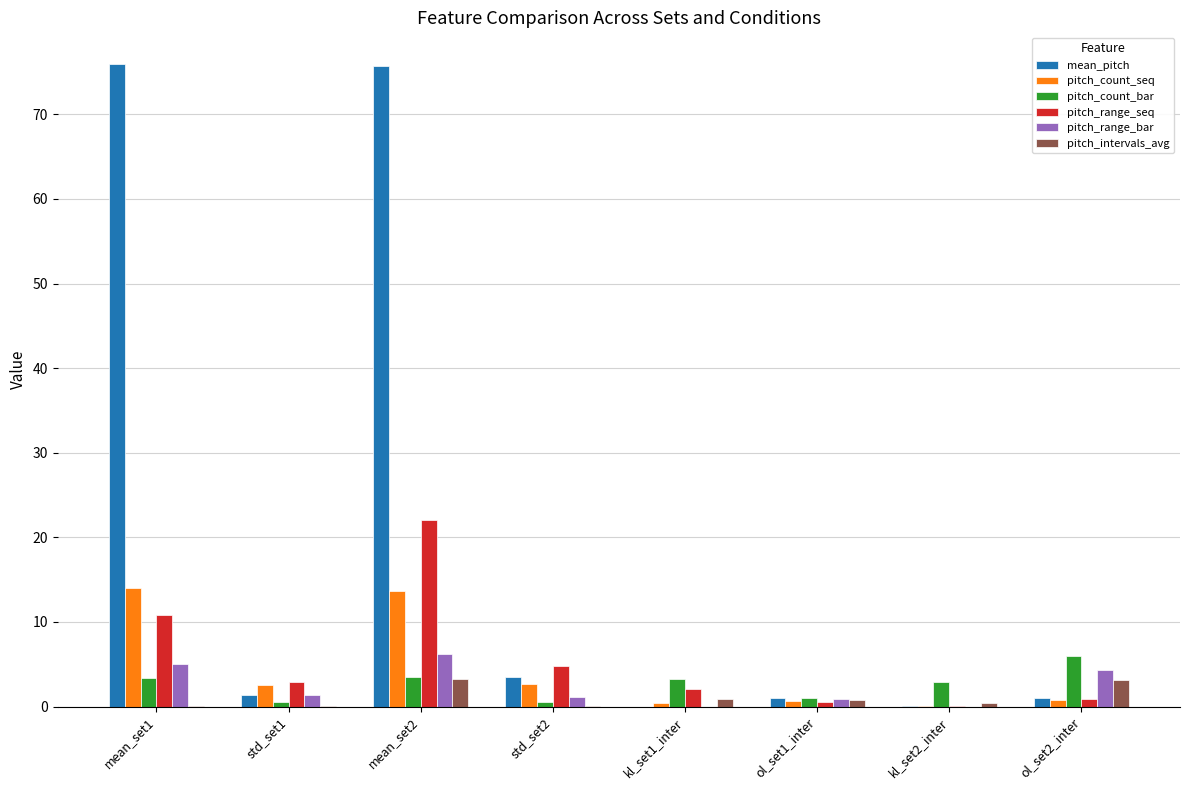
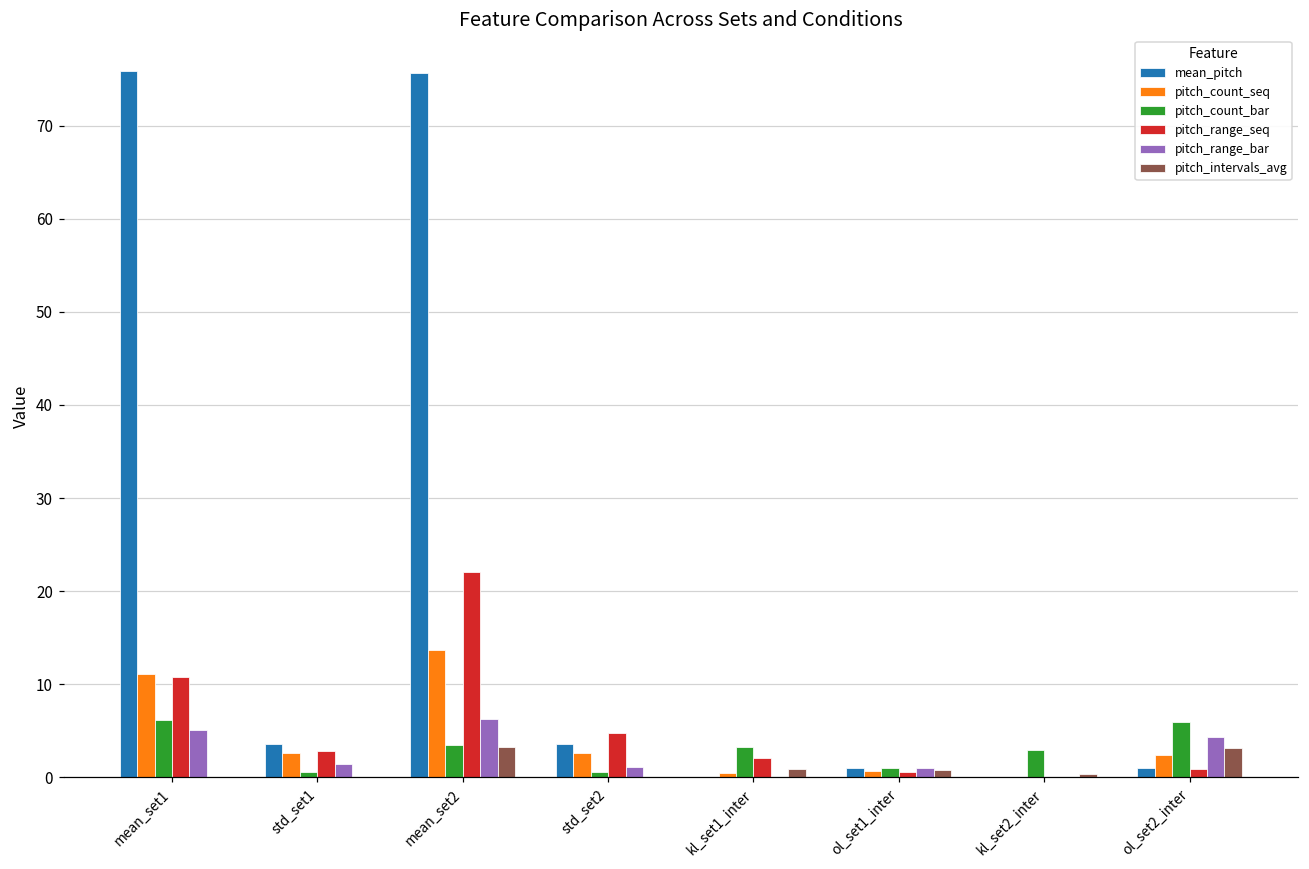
pitch_count_seq, mean_set1: 14 -> 11
pitch_count_bar, mean_set1: 3 -> 6
mean_pitch, std_set1: 1 -> 4
pitch_count_seq, ol_set2_inter: 1 -> 2
